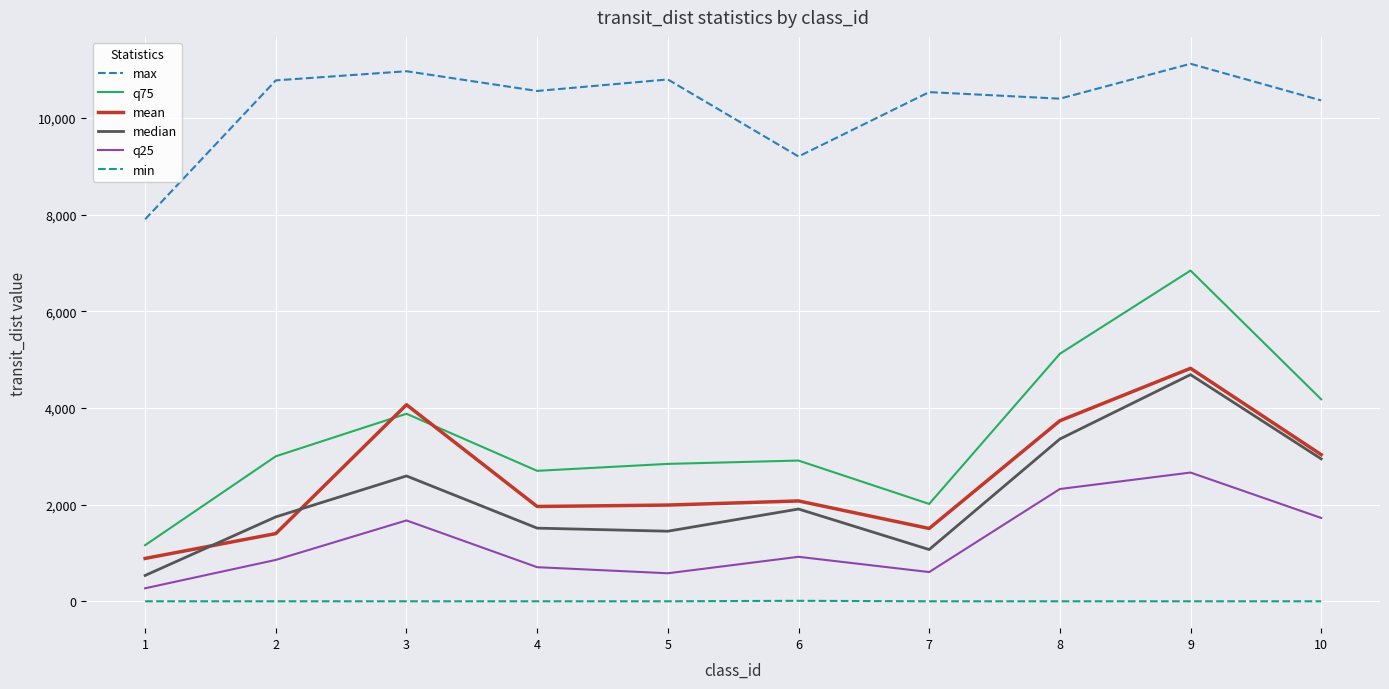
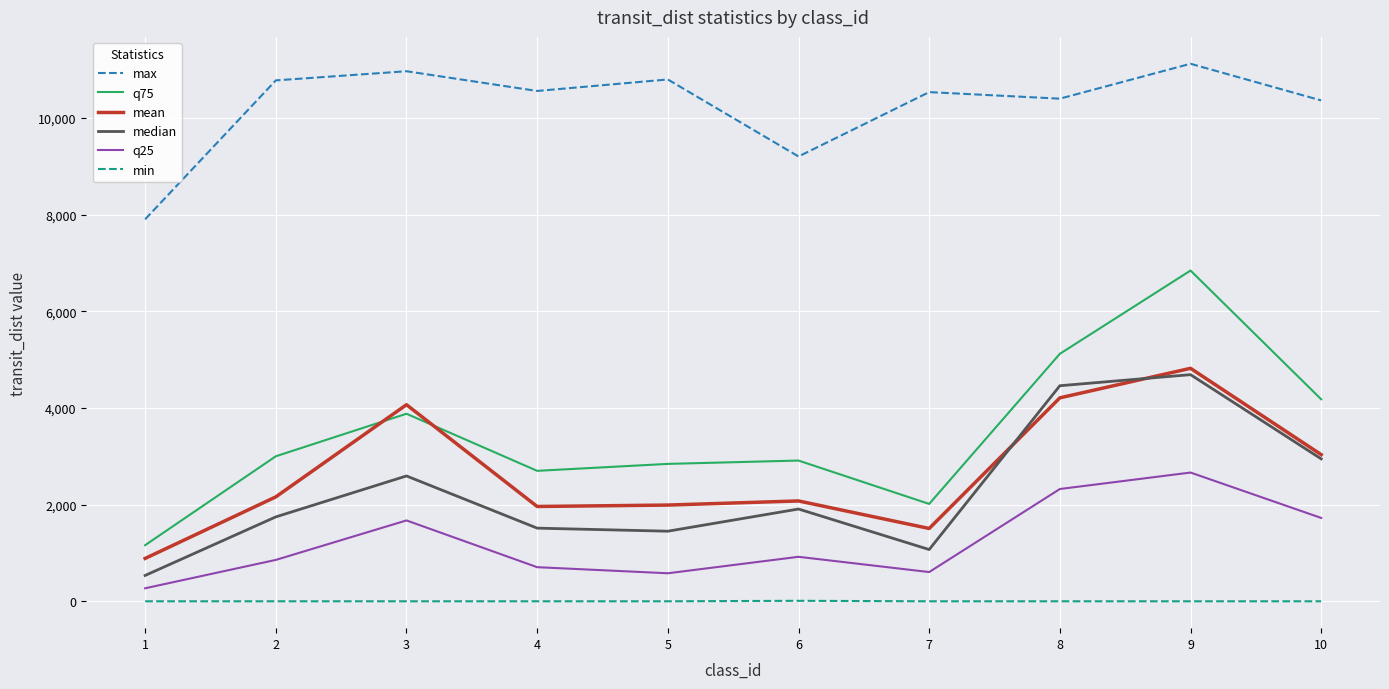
mean, 2: 1,400 -> 2,200
mean, 8: 3,700 -> 4,200
median, 8: 3,400 -> 4,500
